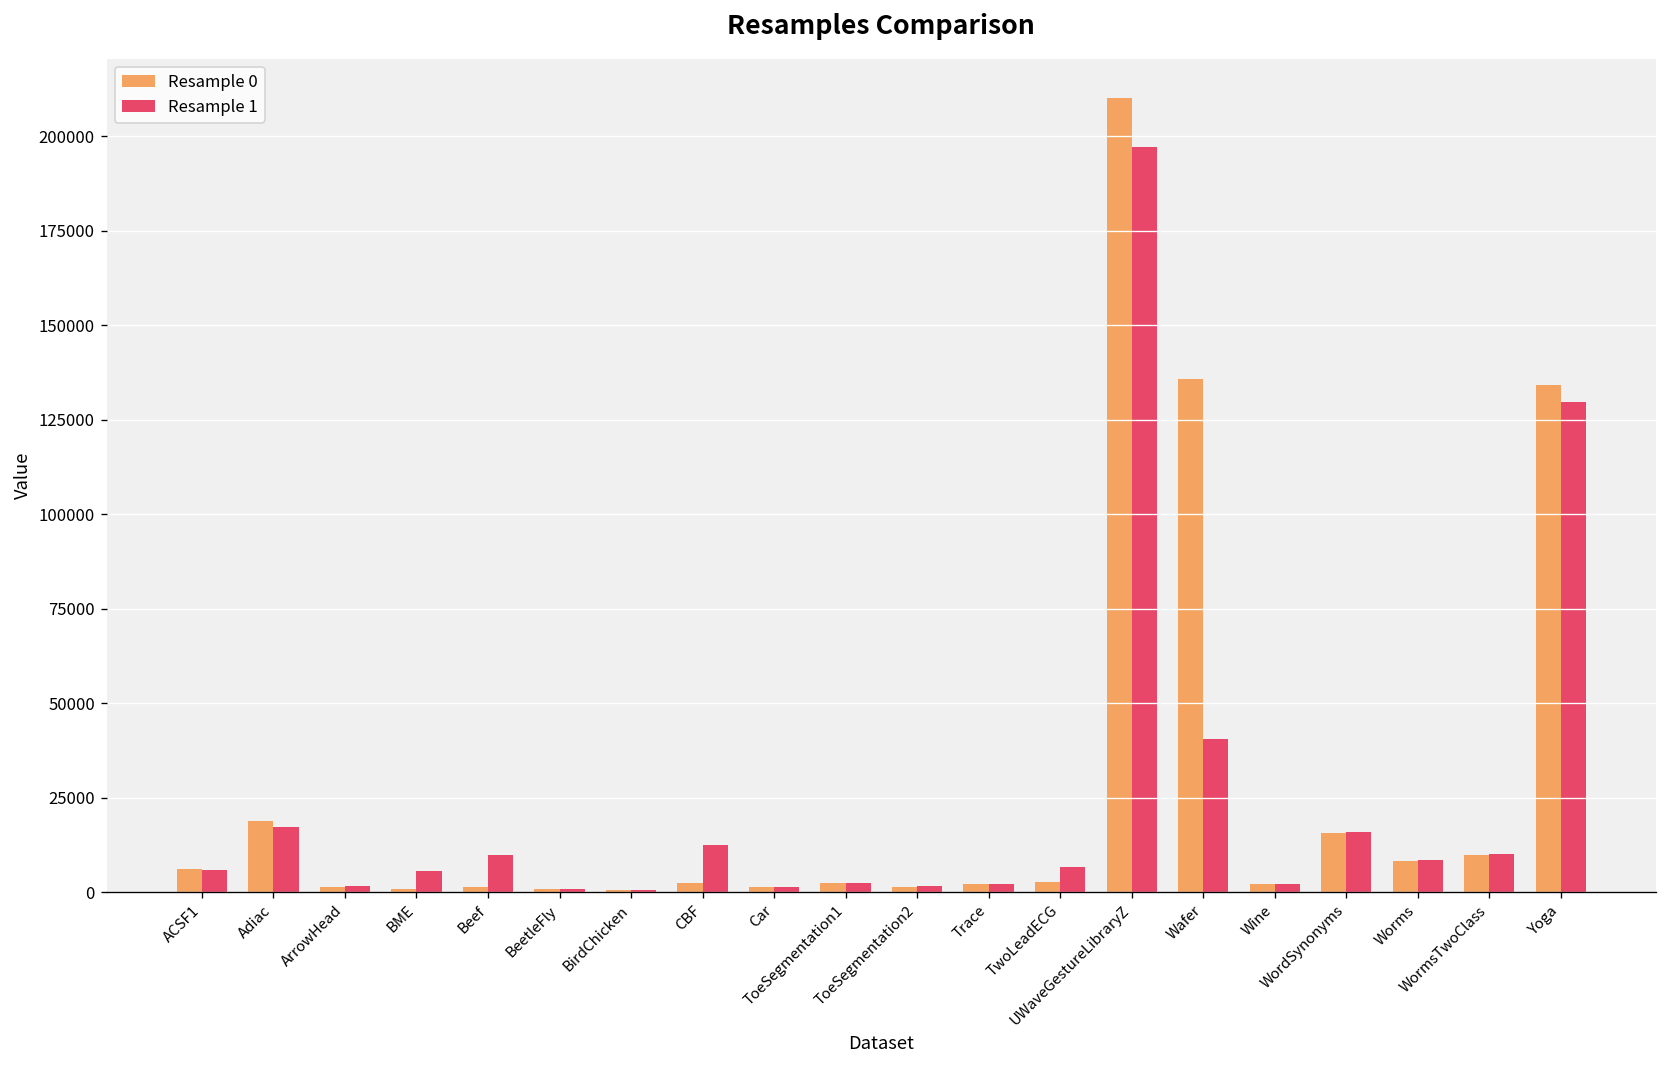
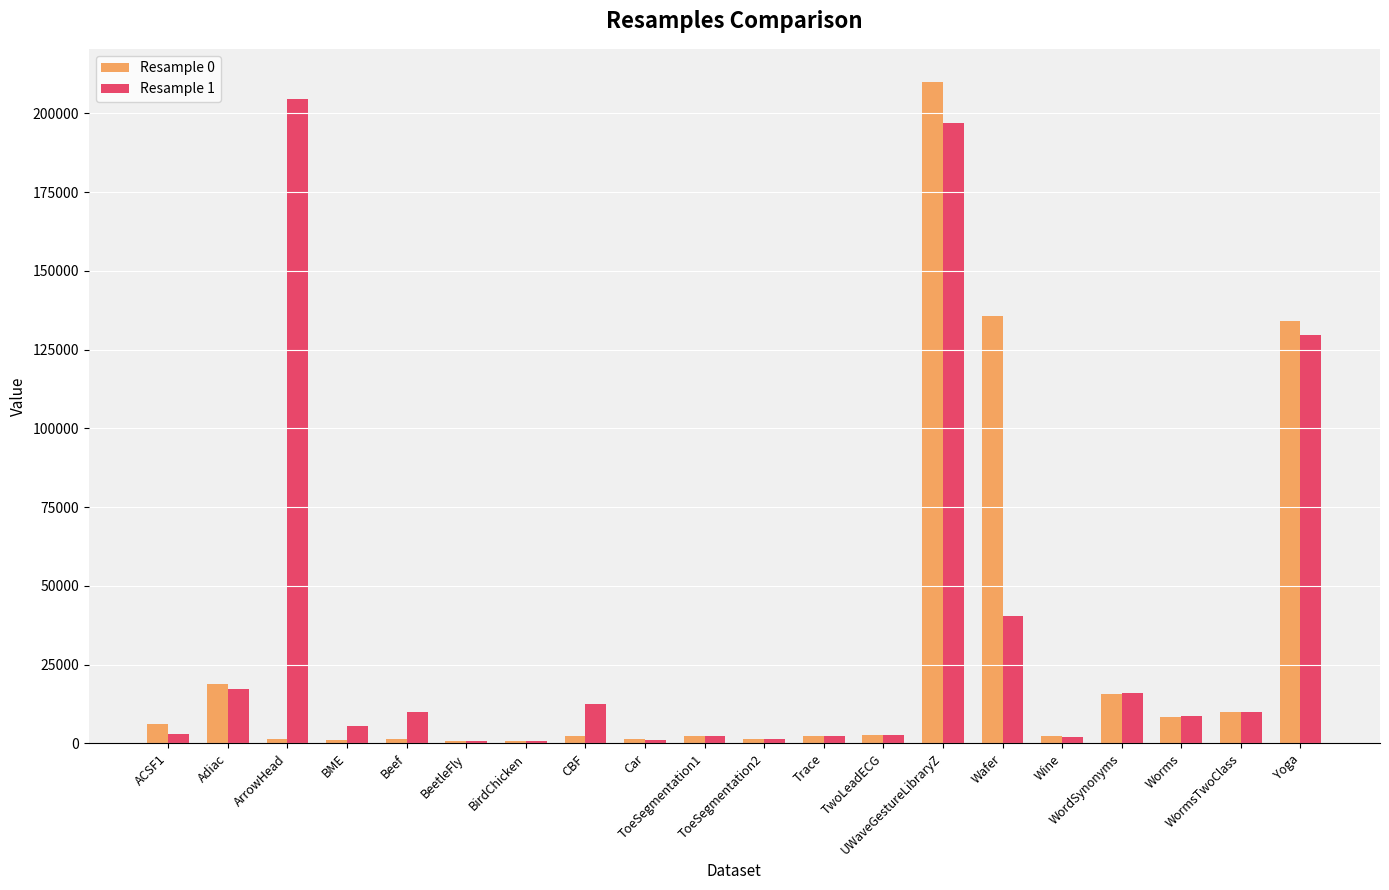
Resample 1, ACSF1: 6000 -> 3000
Resample 1, ArrowHead: 2000 -> 205000
Resample 1, TwoLeadECG: 7000 -> 3000
